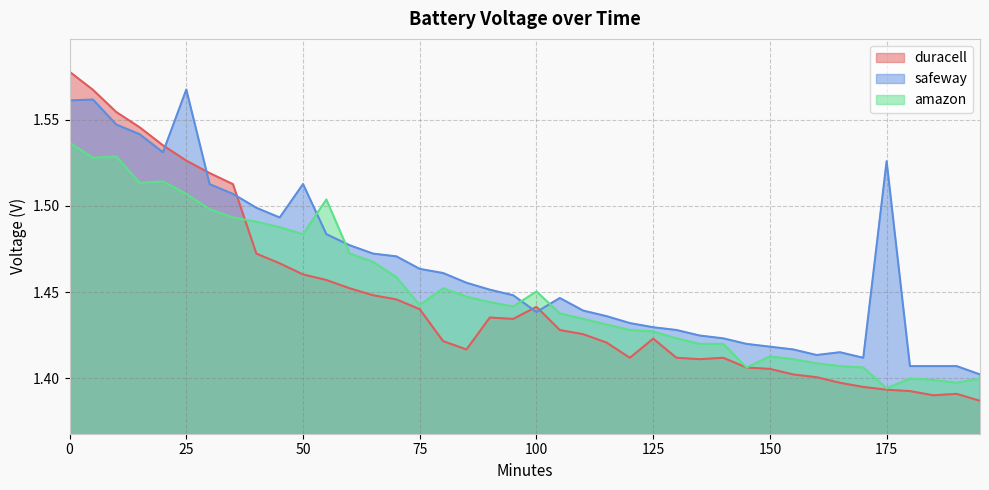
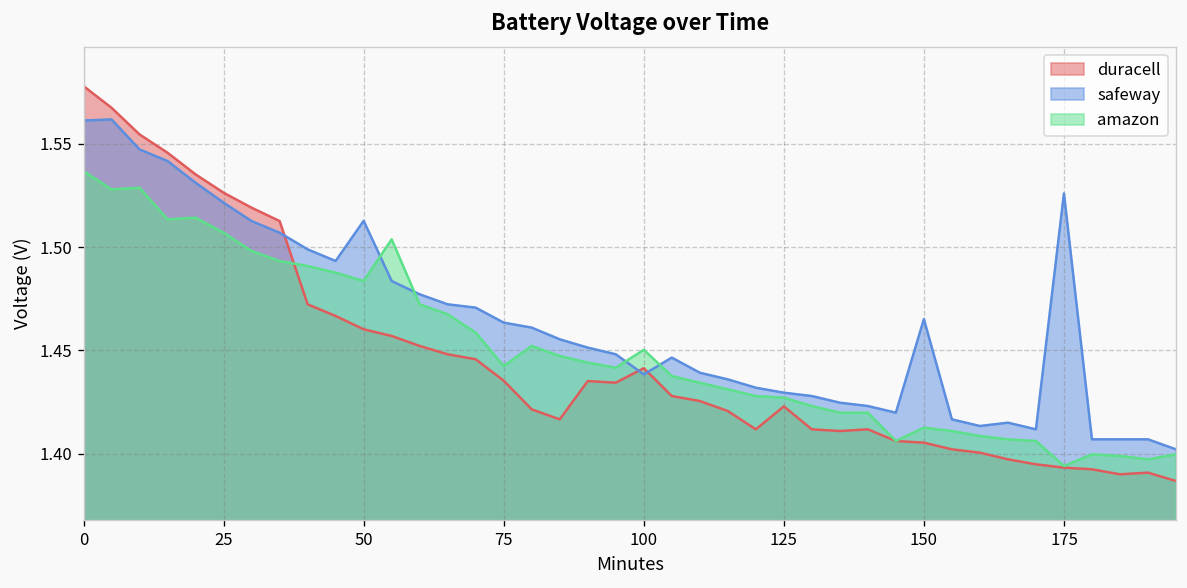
safeway, 25: 1.568 -> 1.521
duracell, 75: 1.440 -> 1.435
safeway, 150: 1.418 -> 1.465
